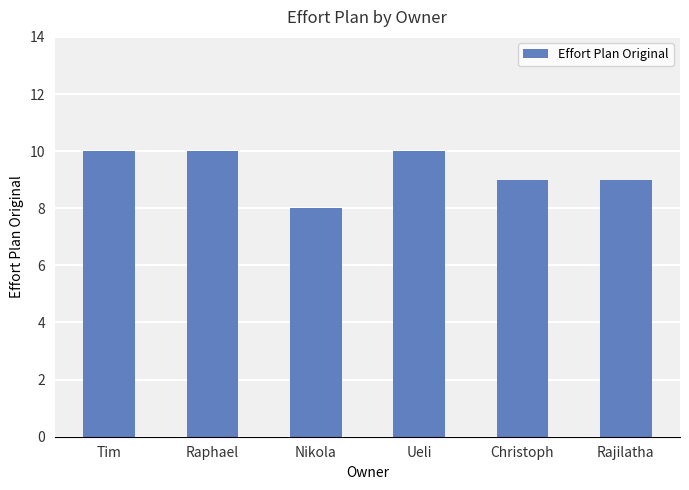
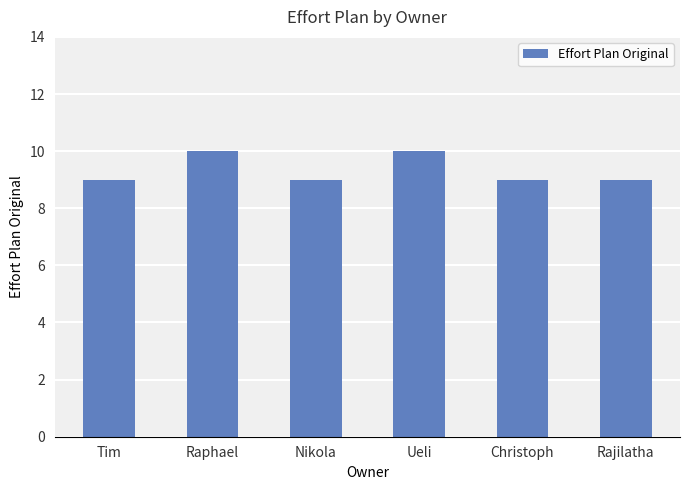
Tim: 10 -> 9
Nikola: 8 -> 9
